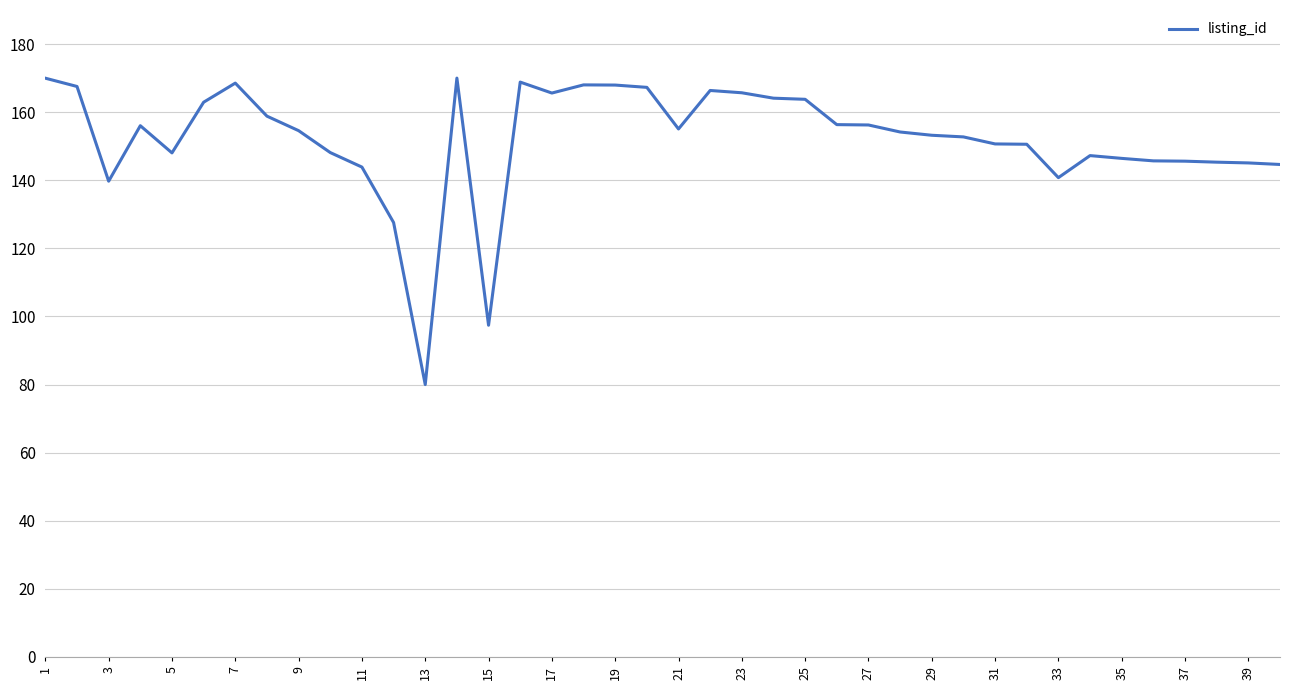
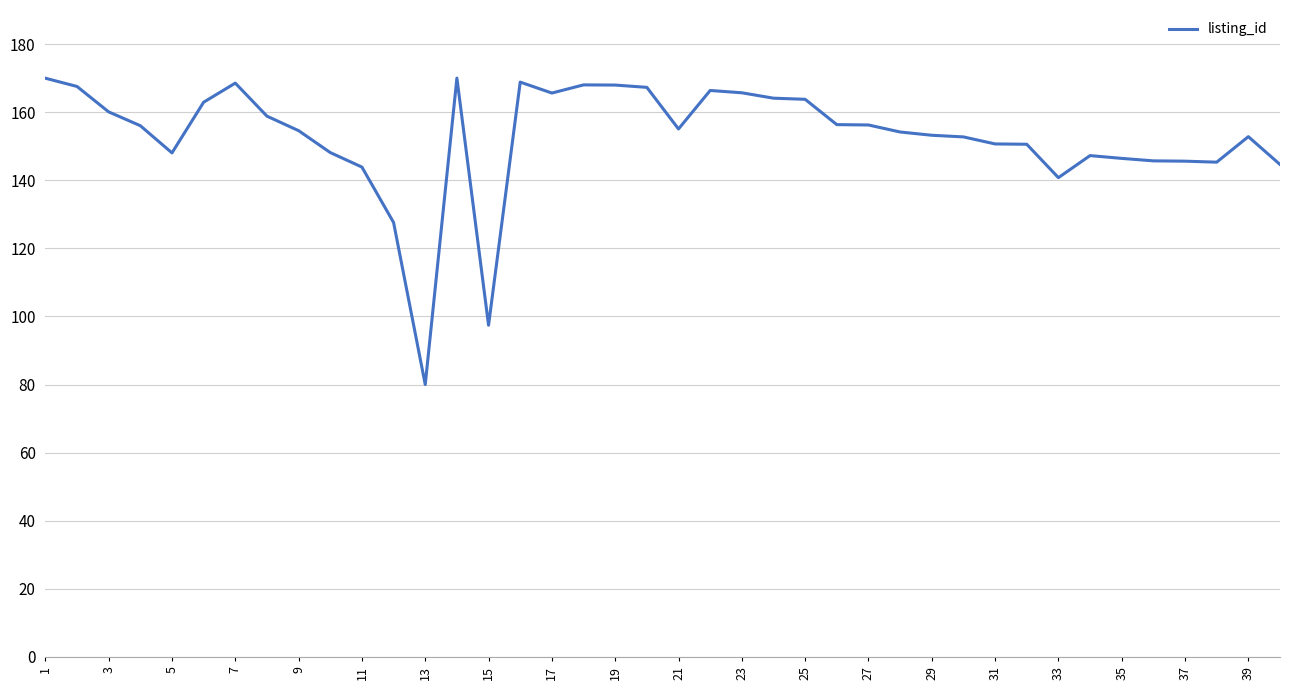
3: 140 -> 160
39: 145 -> 153
